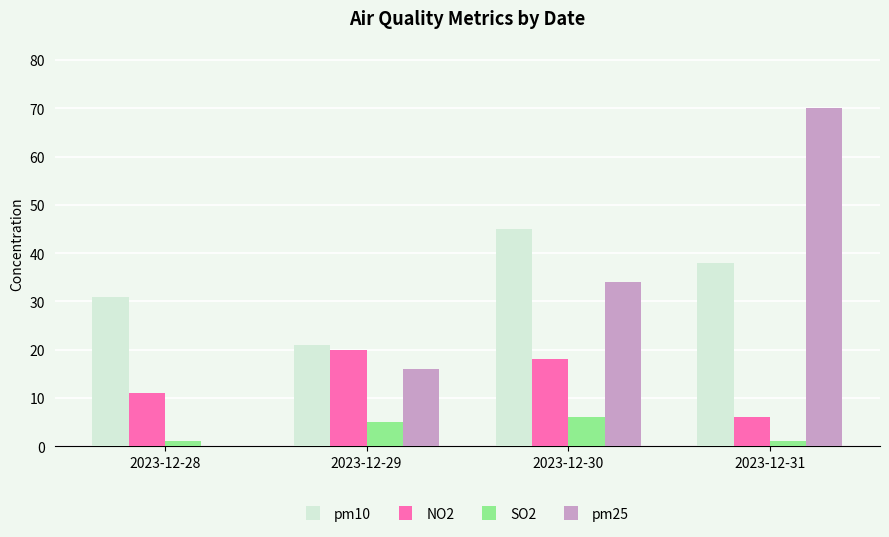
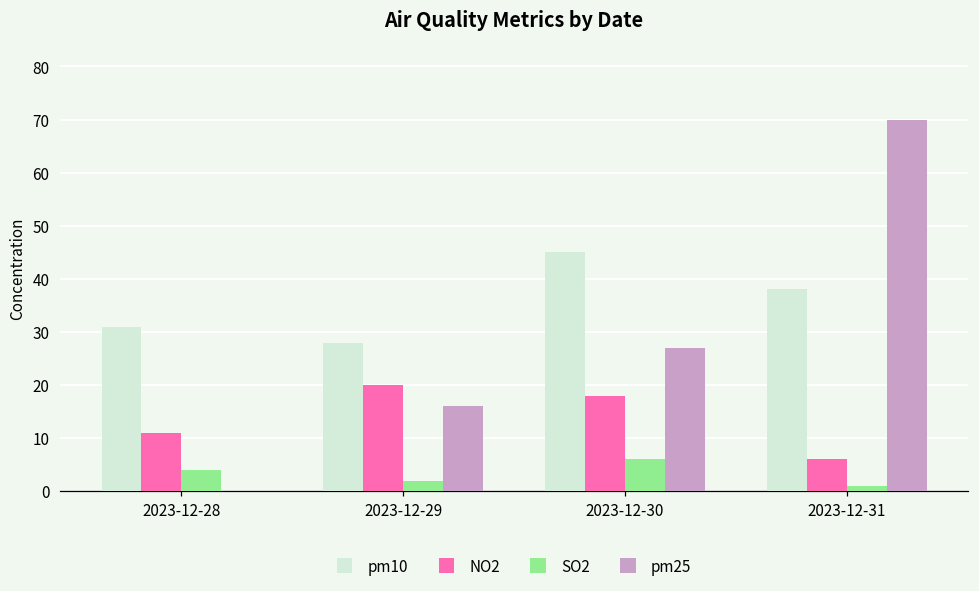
SO2, 2023-12-28: 1 -> 4
pm10, 2023-12-29: 21 -> 28
SO2, 2023-12-29: 5 -> 2
pm25, 2023-12-30: 34 -> 27
